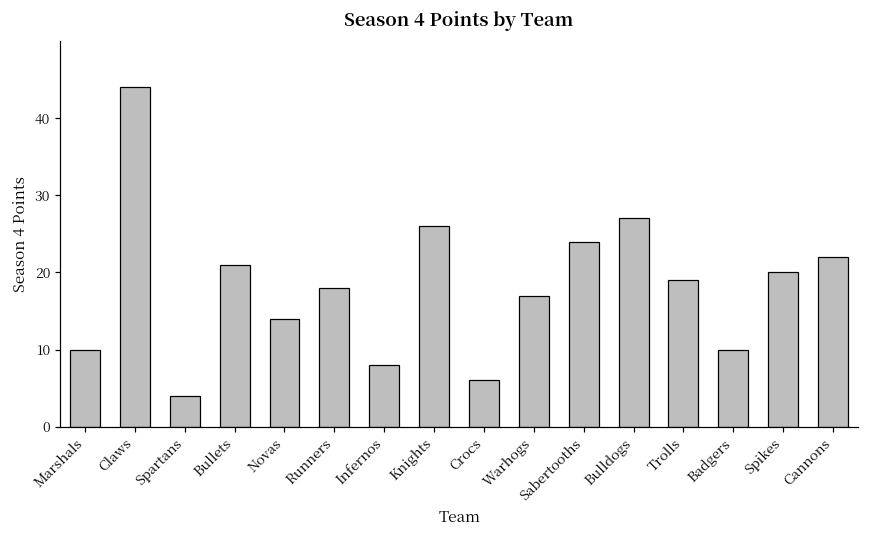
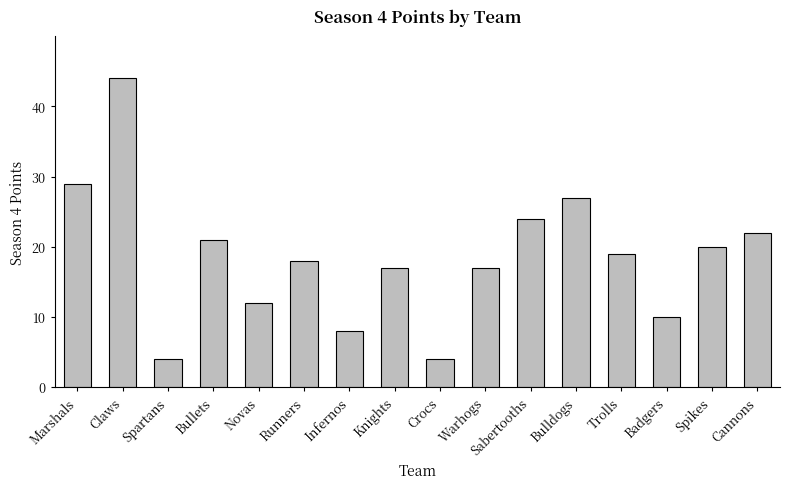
Marshals: 10 -> 29
Novas: 14 -> 12
Knights: 26 -> 17
Crocs: 6 -> 4
